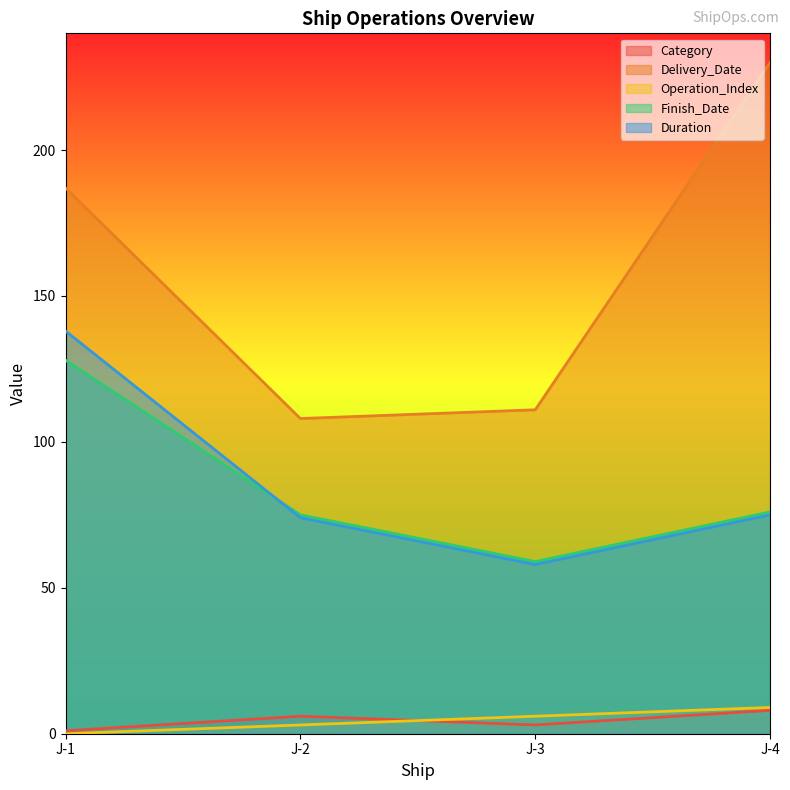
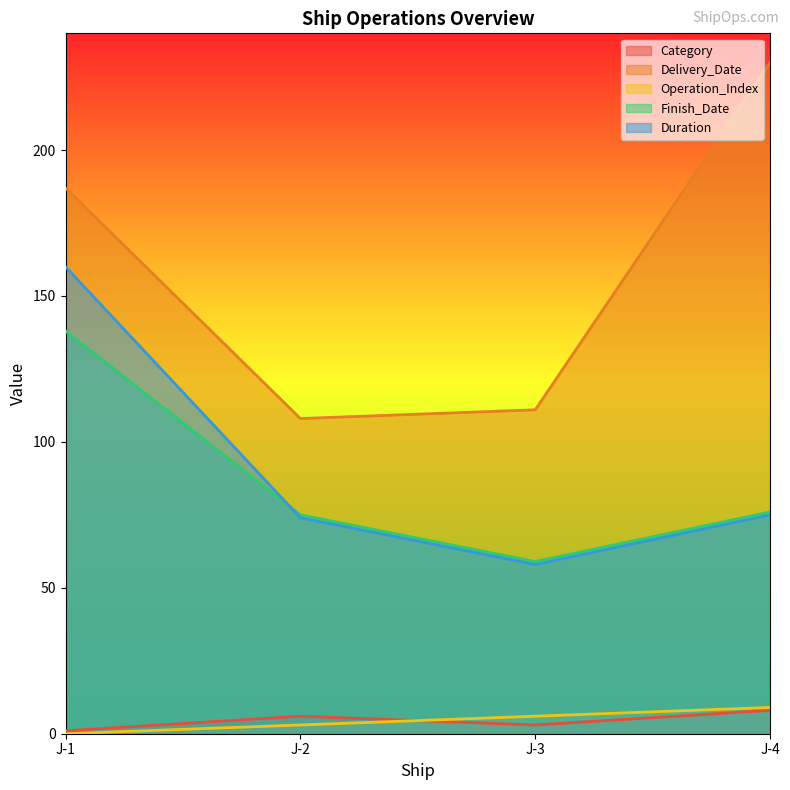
Finish_Date, J-1: 128 -> 138
Duration, J-1: 138 -> 160
